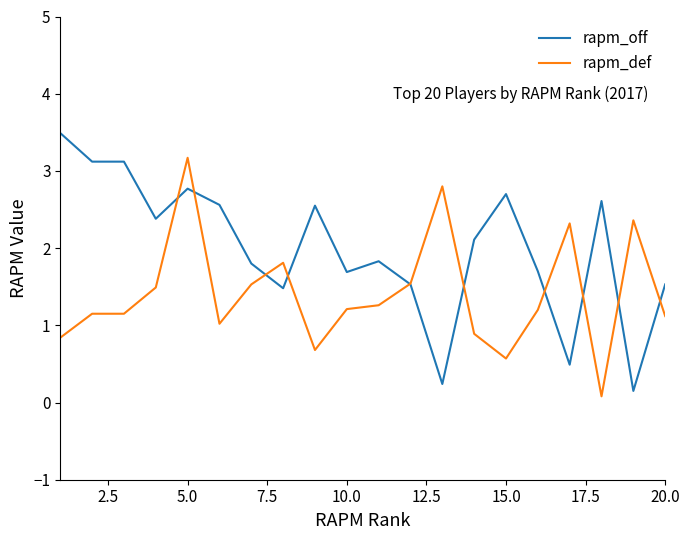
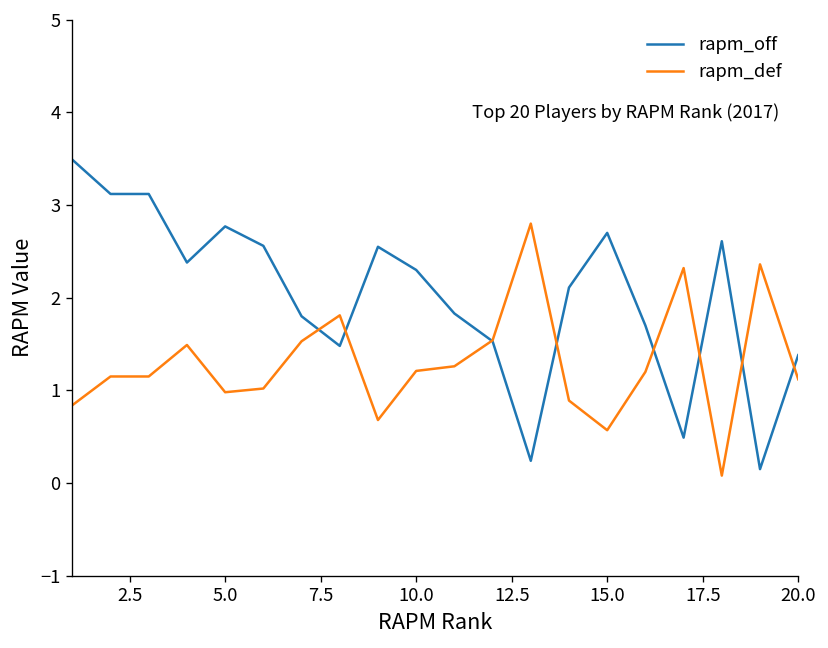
rapm_def, 5.0: 3.2 -> 1.0
rapm_off, 10.0: 1.7 -> 2.3
rapm_off, 20.0: 1.5 -> 1.4
